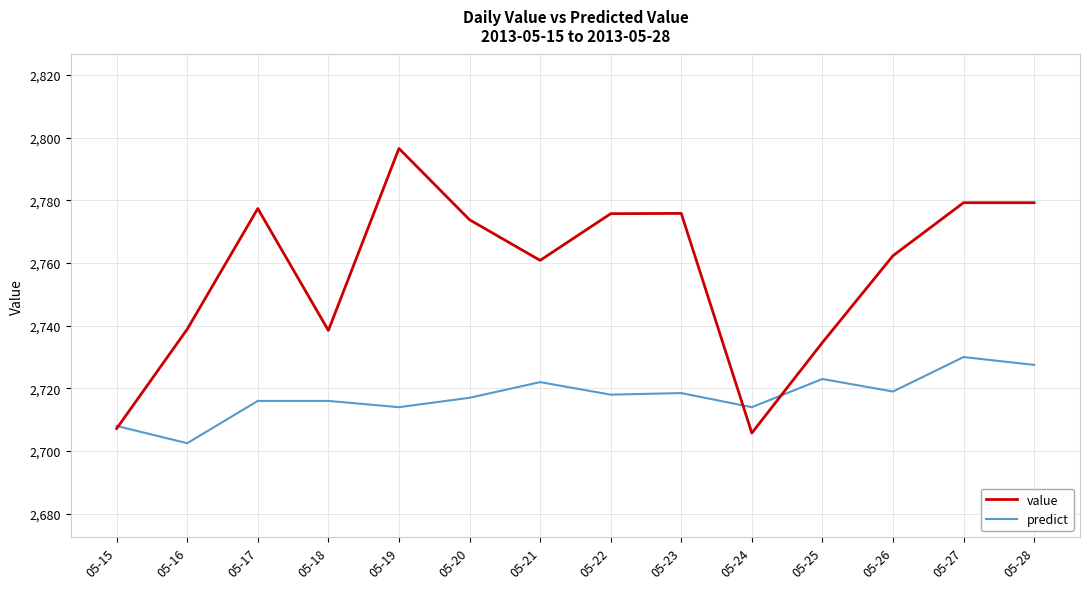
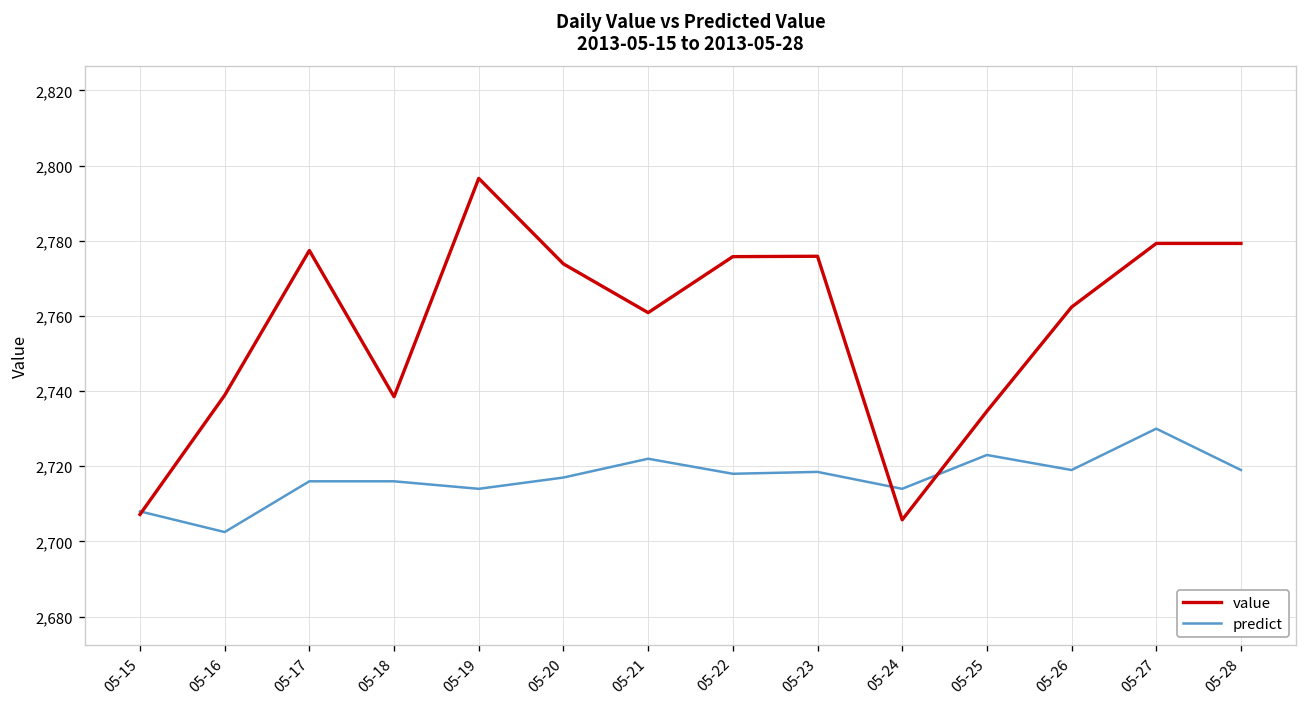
predict, 05-28: 2,728 -> 2,719
